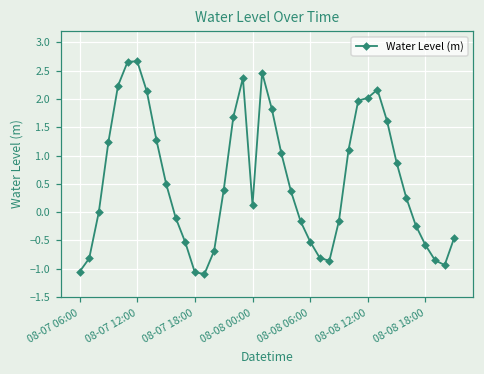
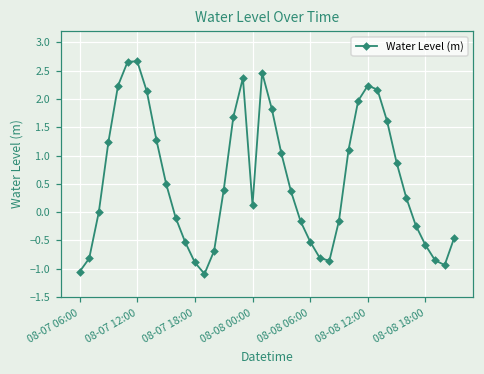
08-07 18:00: -1.1 -> -0.9
08-08 12:00: 2.0 -> 2.2
